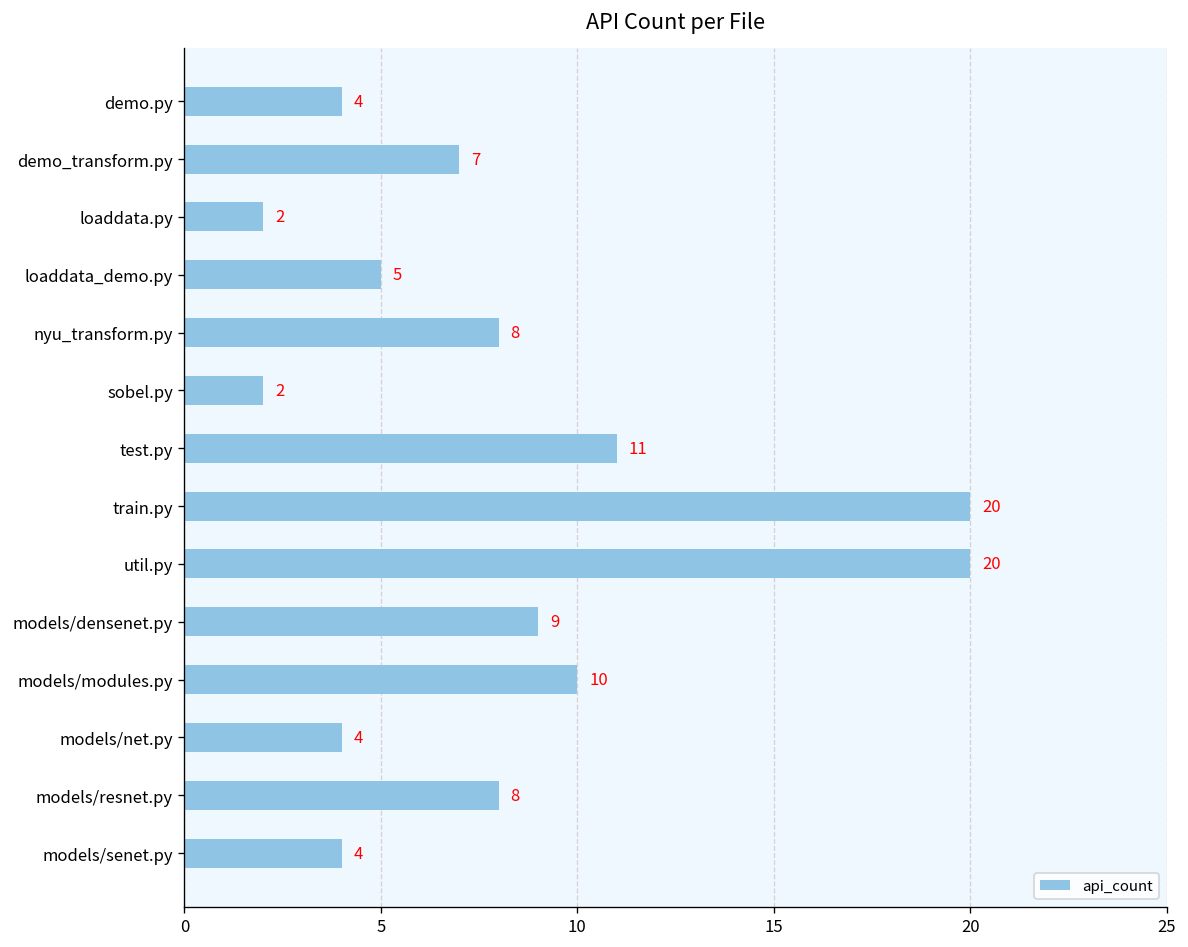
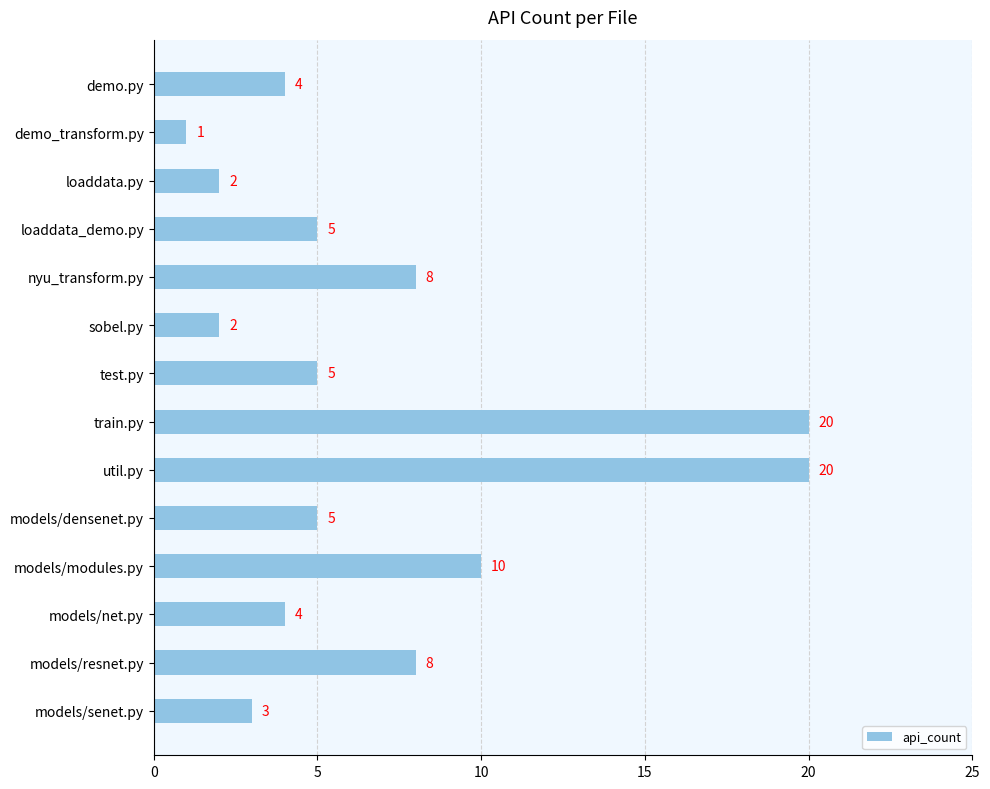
demo_transform.py: 7 -> 1
test.py: 11 -> 5
models/densenet.py: 9 -> 5
models/senet.py: 4 -> 3
